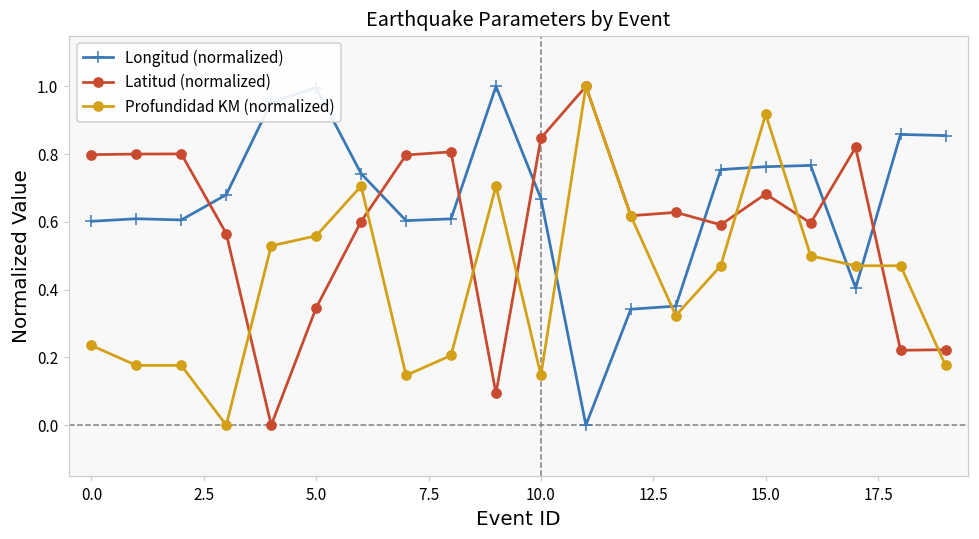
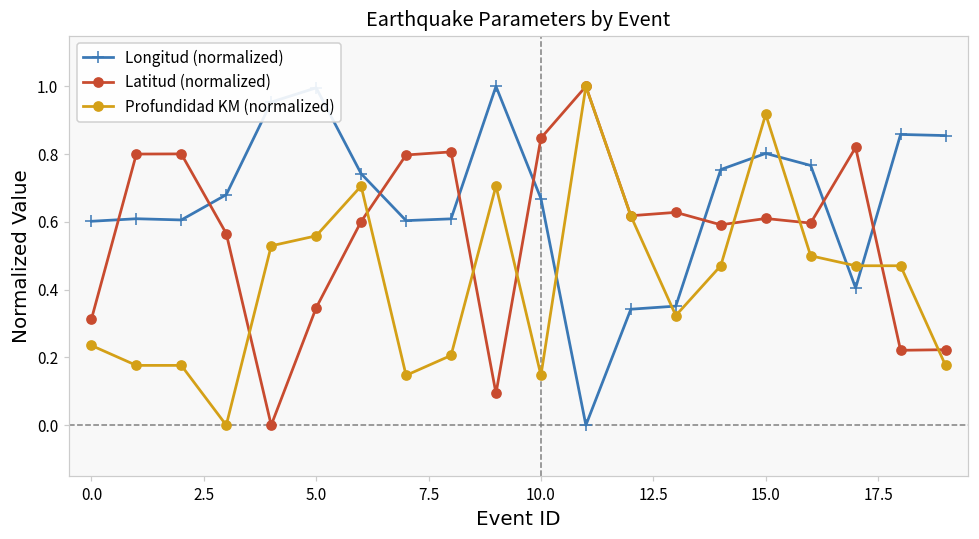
Latitud (normalized), 0.0: 0.80 -> 0.31
Longitud (normalized), 15.0: 0.76 -> 0.80
Latitud (normalized), 15.0: 0.68 -> 0.61
